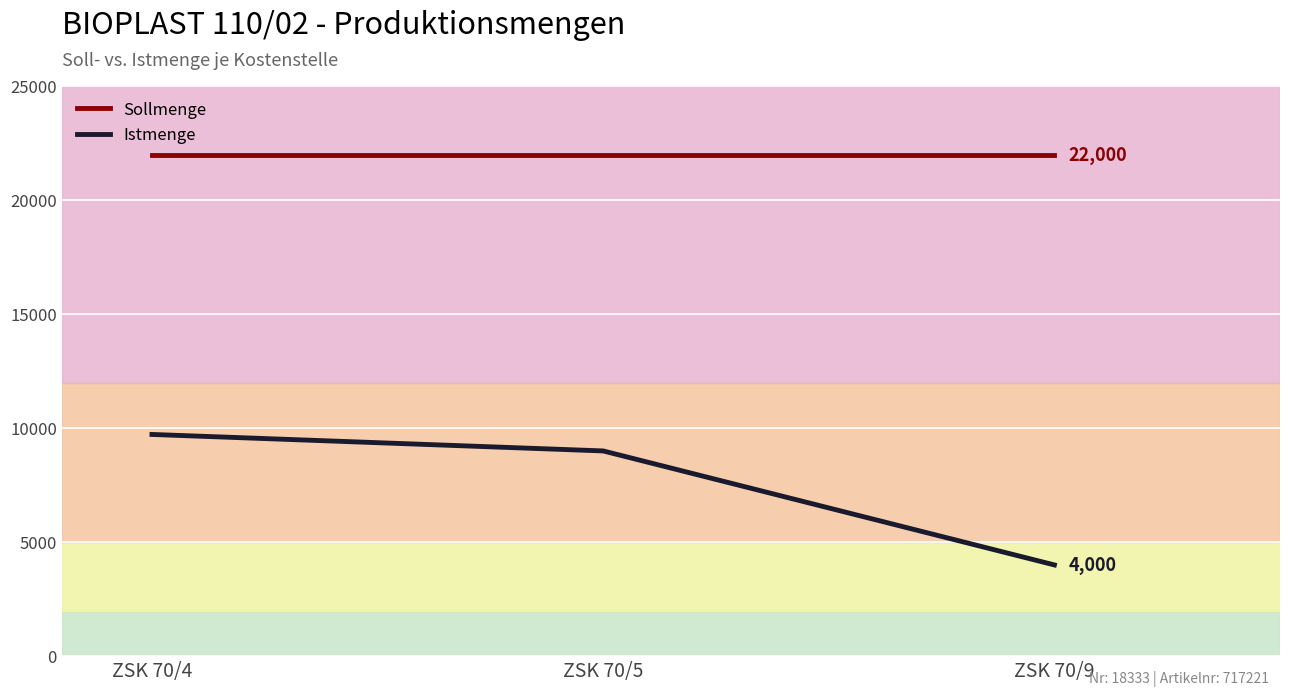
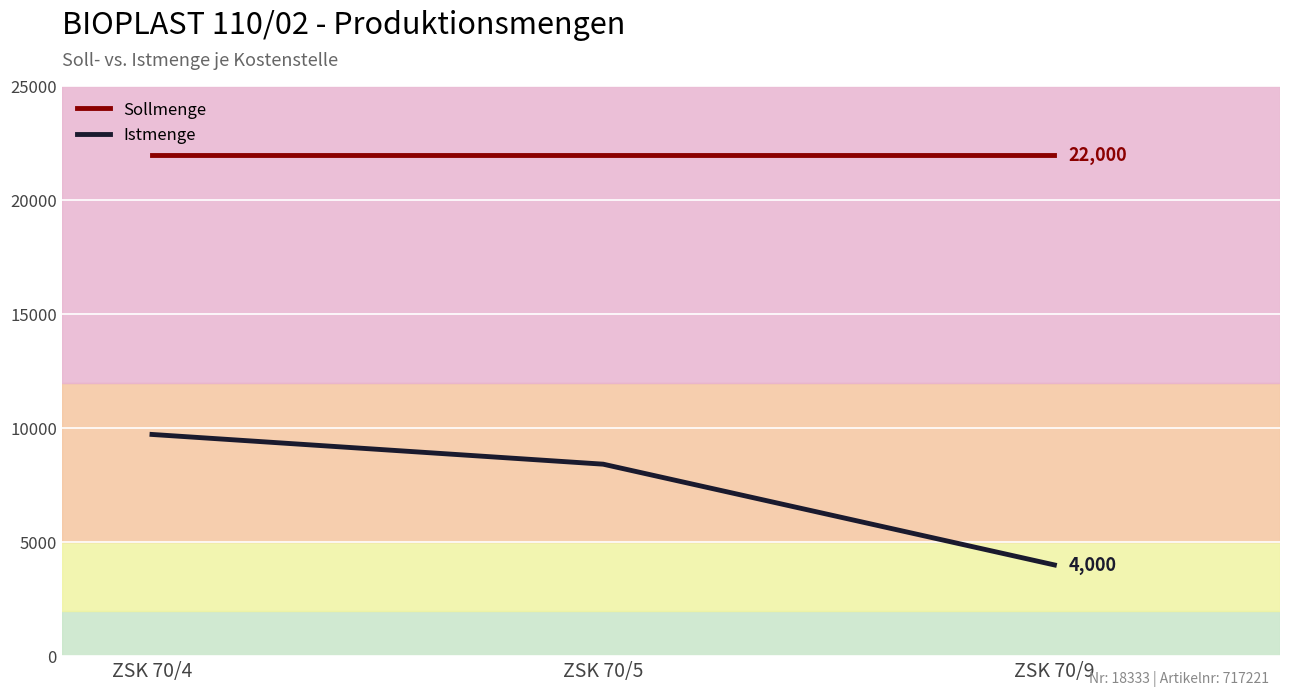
Istmenge, ZSK 70/5: 9000 -> 8400
